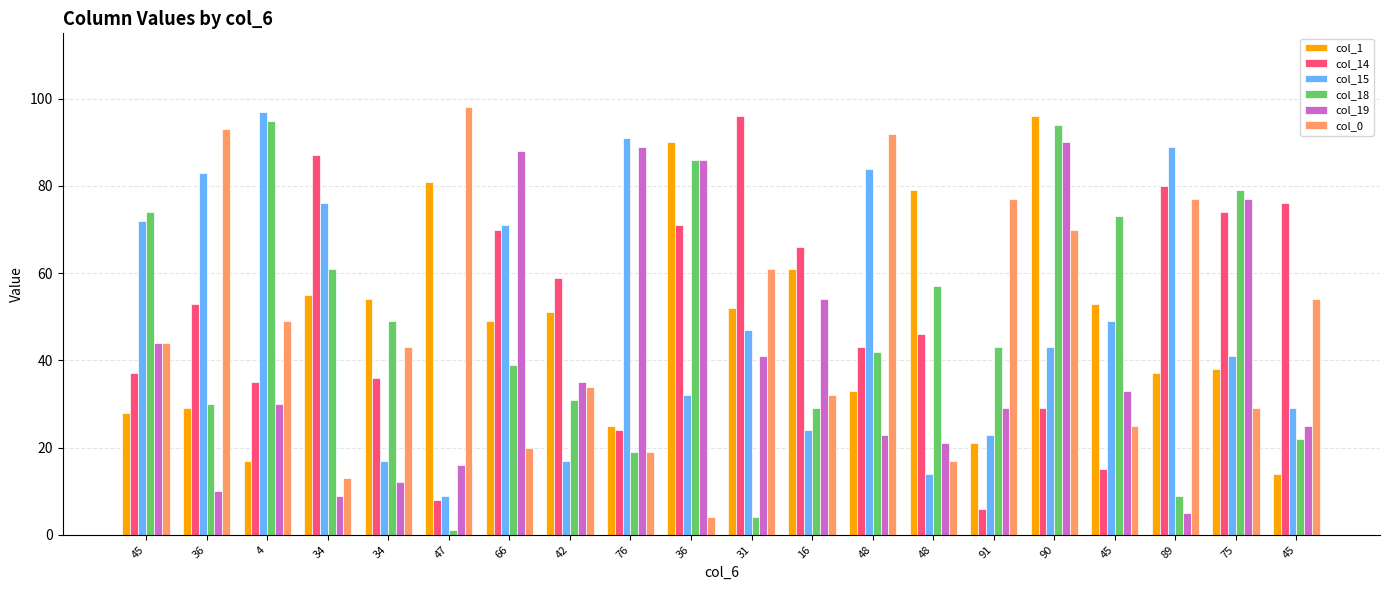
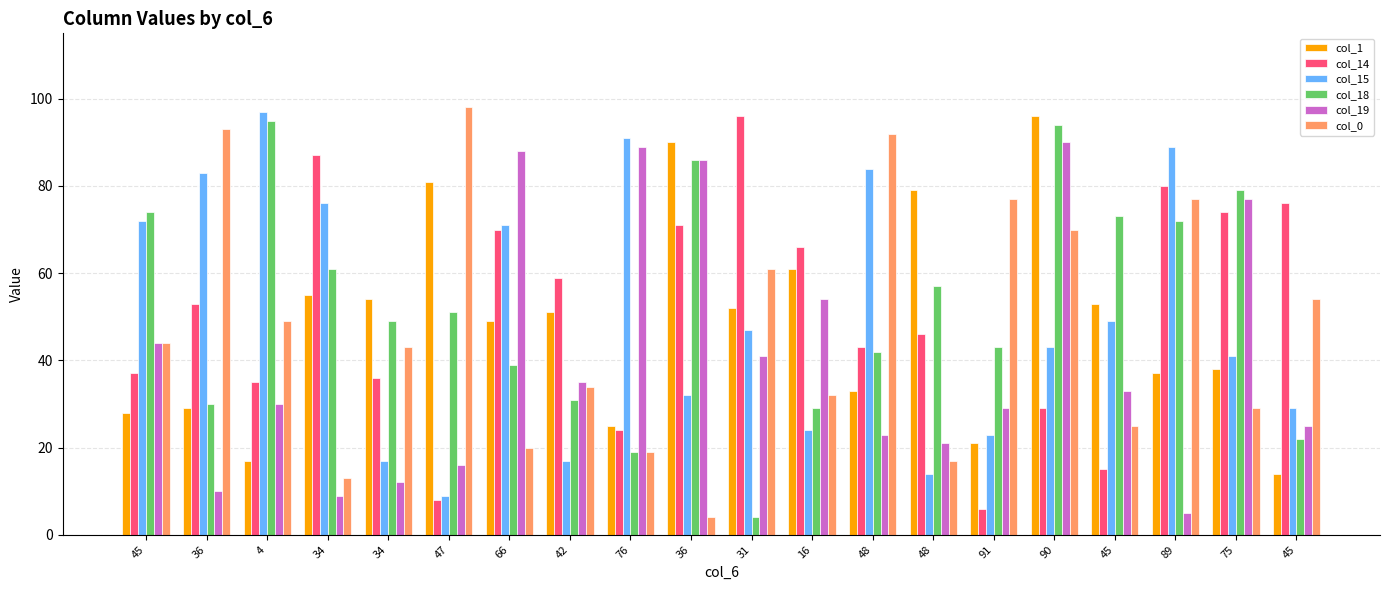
col_18, 47: 1 -> 51
col_18, 89: 9 -> 72
